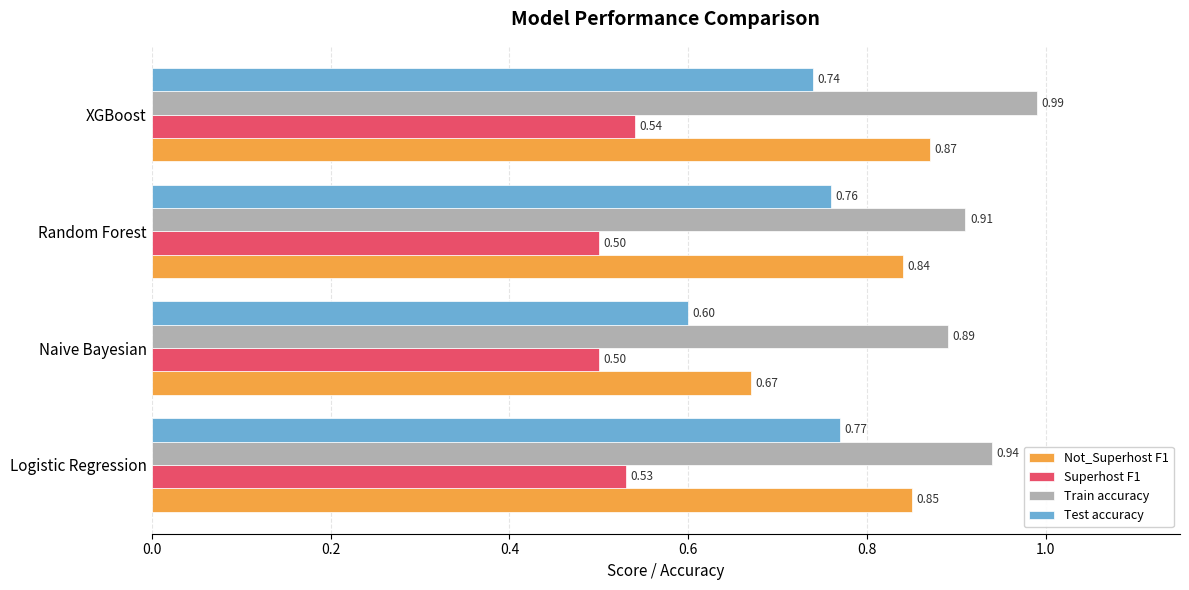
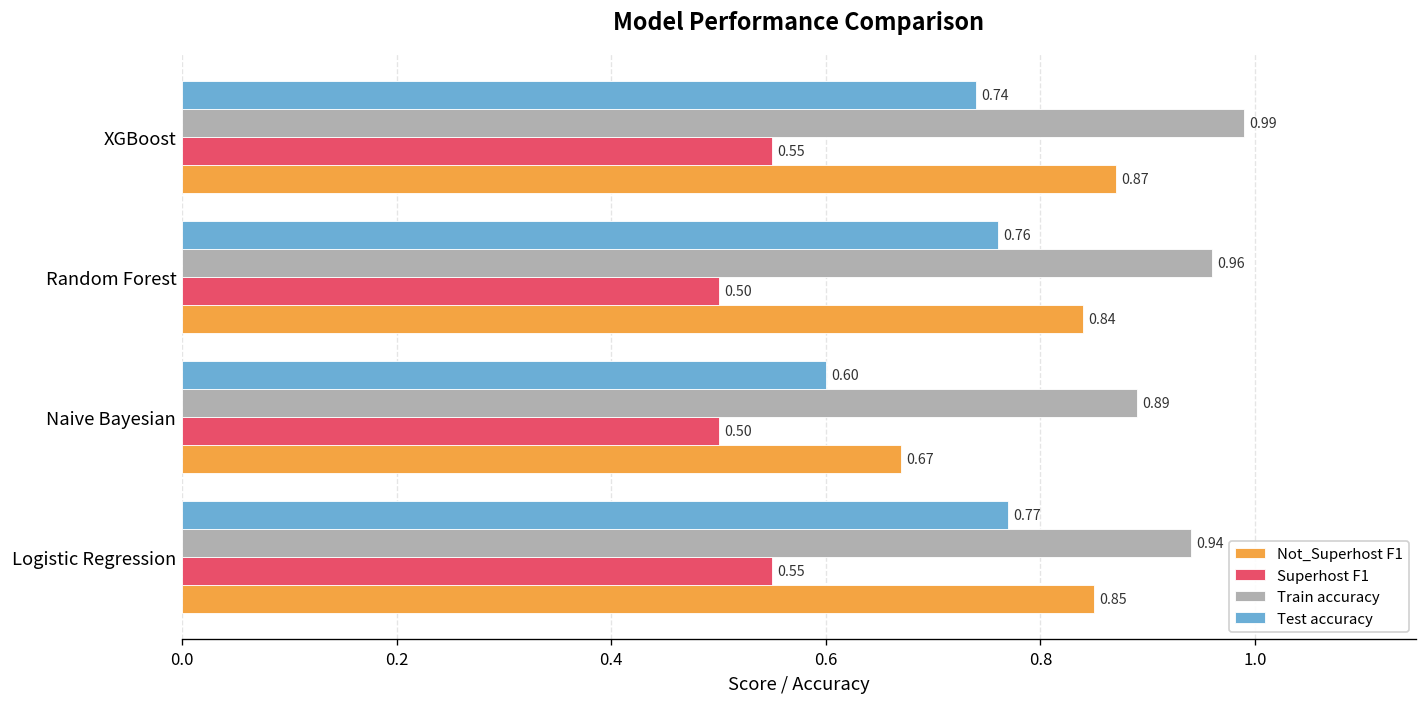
Superhost F1, XGBoost: 0.54 -> 0.55
Train accuracy, Random Forest: 0.91 -> 0.96
Superhost F1, Logistic Regression: 0.53 -> 0.55
